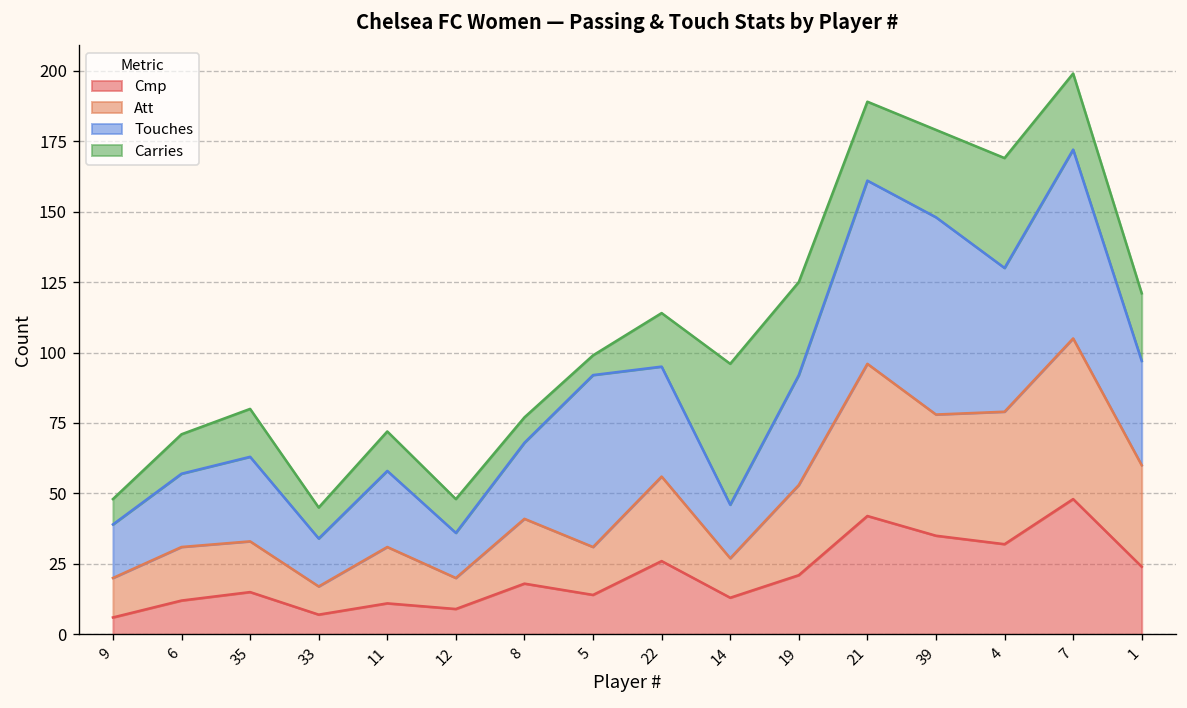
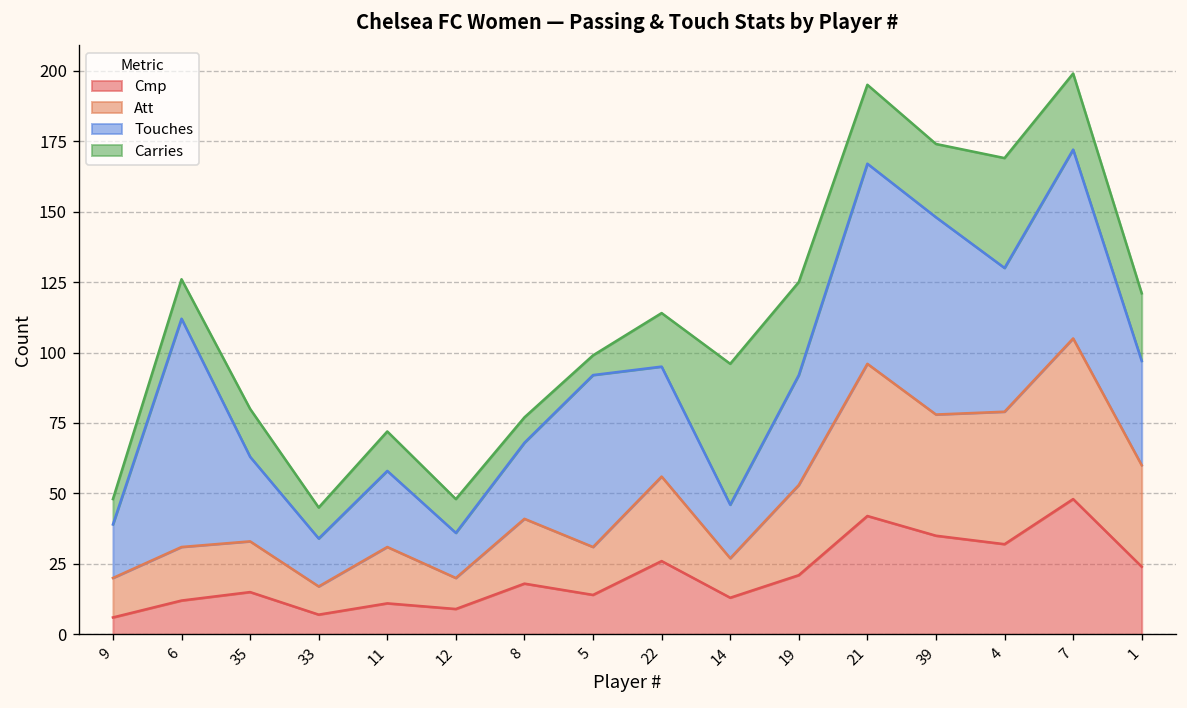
Touches, 6: 26 -> 81
Touches, 21: 65 -> 71
Carries, 39: 31 -> 26
